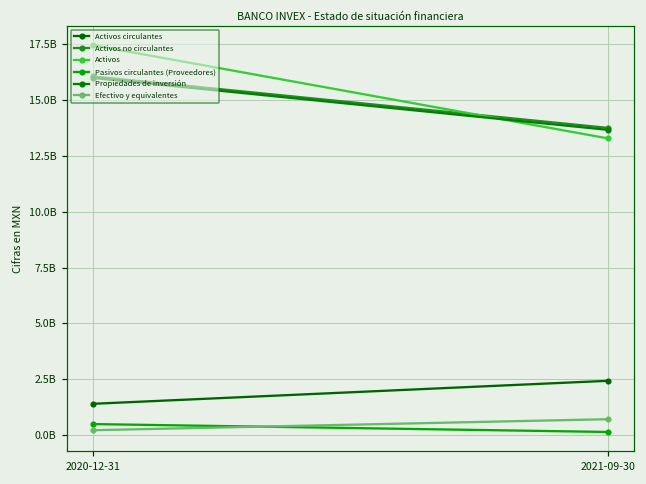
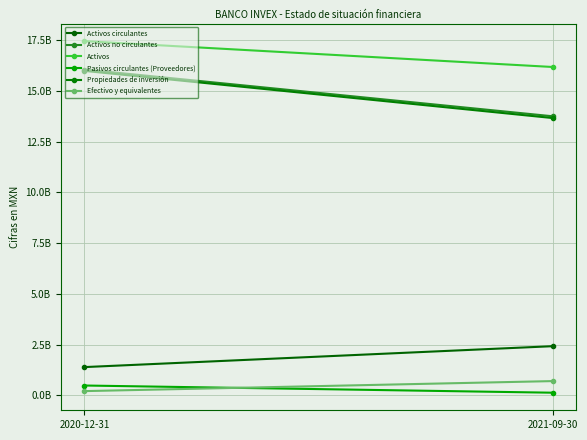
Activos, 2021-09-30: 13300000000 -> 16200000000
